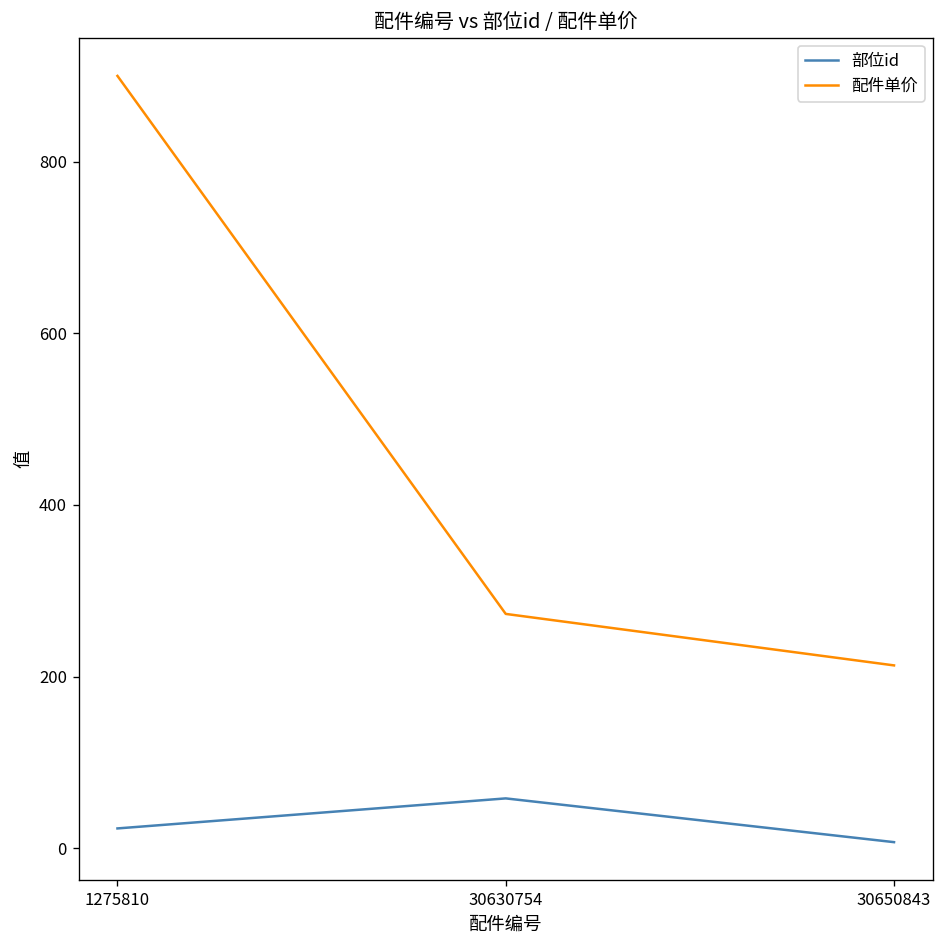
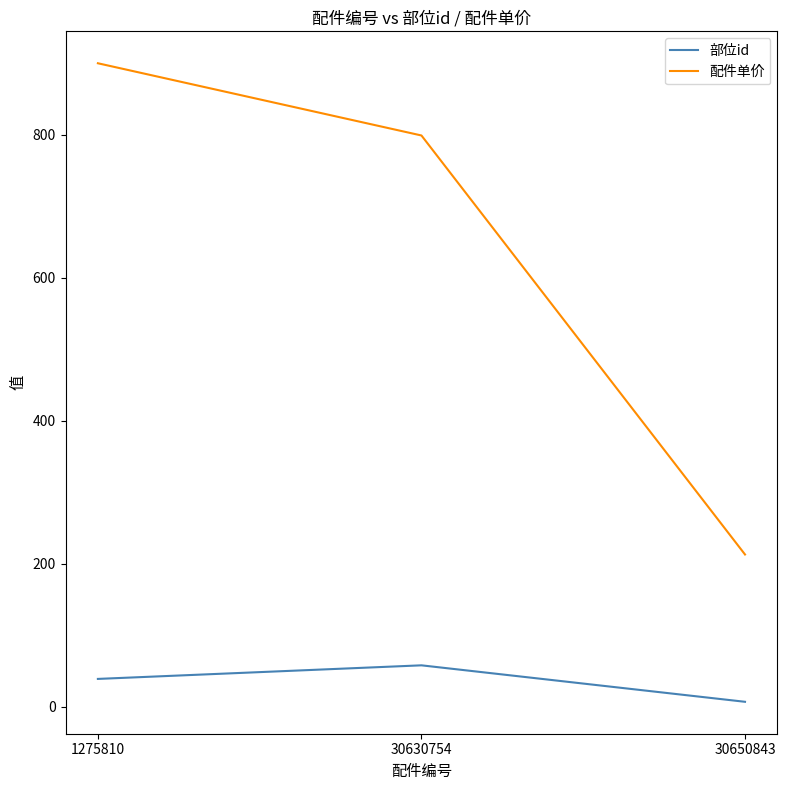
部位id, 1275810: 20 -> 40
配件单价, 30630754: 270 -> 800
